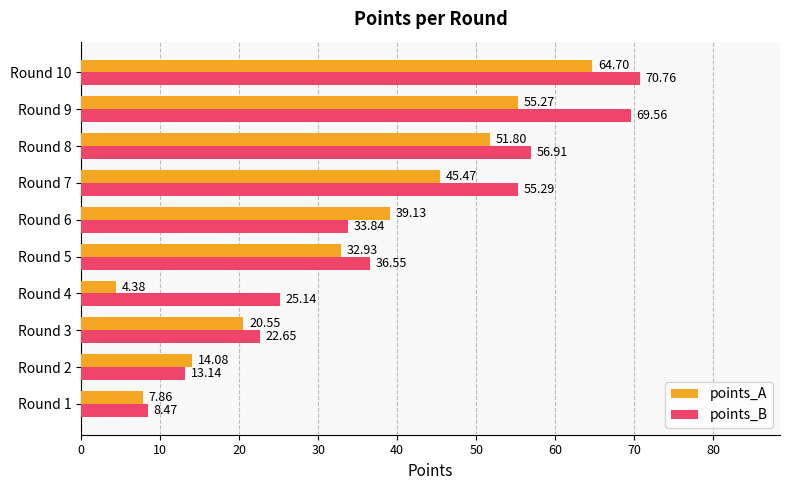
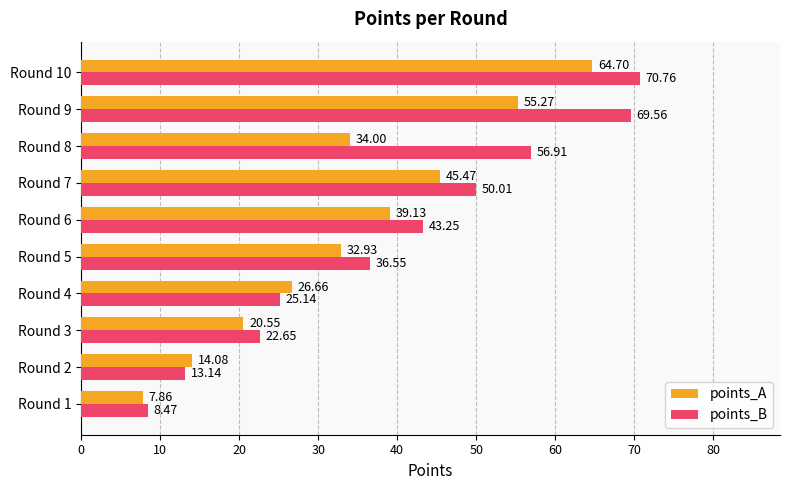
points_A, Round 8: 51.80 -> 34.00
points_B, Round 7: 55.29 -> 50.01
points_B, Round 6: 33.84 -> 43.25
points_A, Round 4: 4.38 -> 26.66
